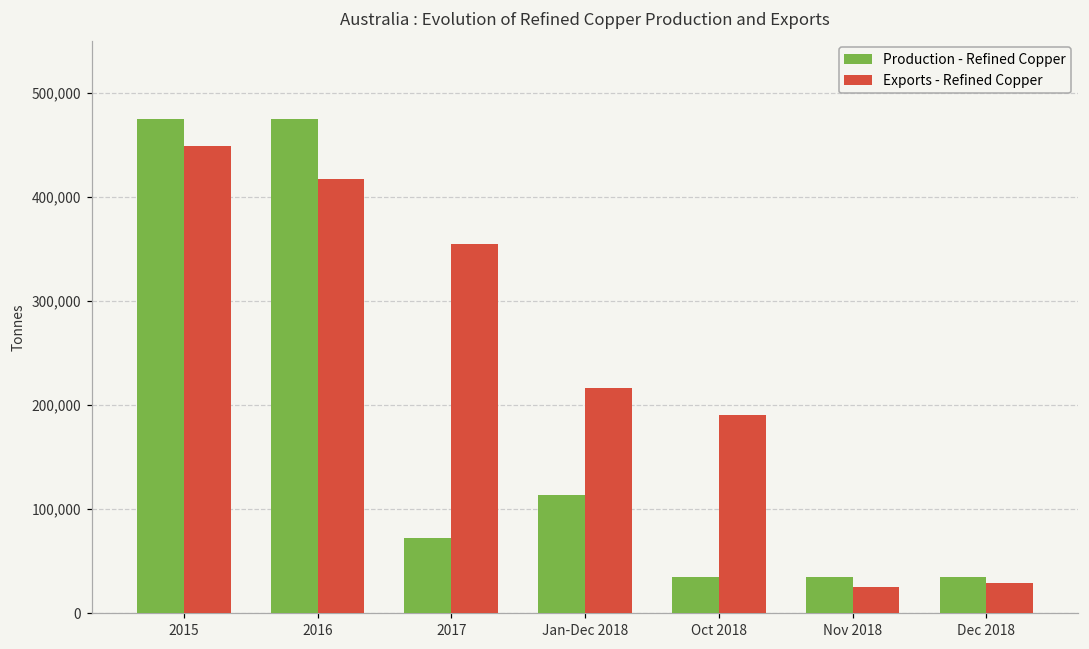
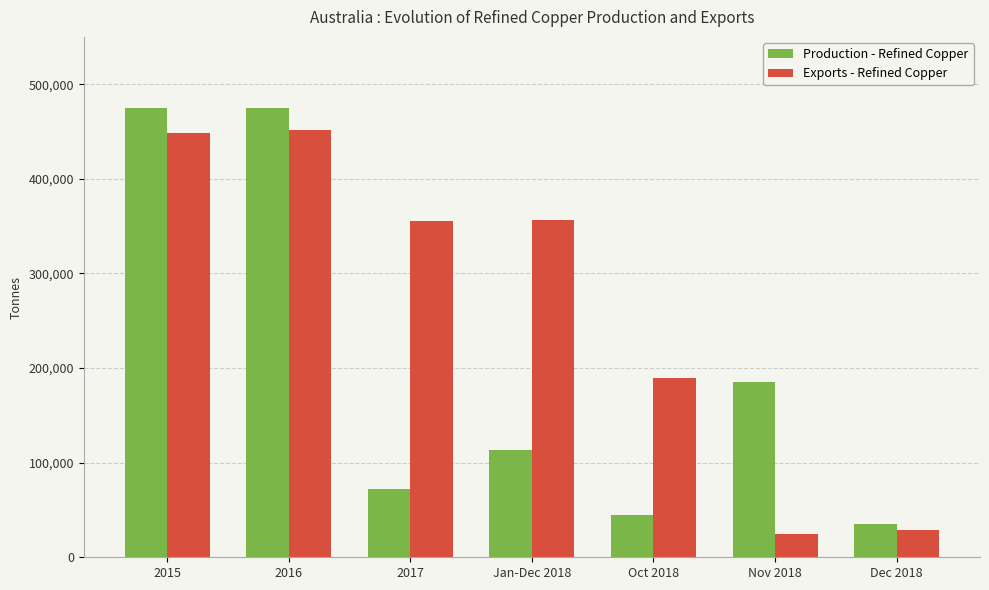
Exports - Refined Copper, 2016: 420,000 -> 450,000
Exports - Refined Copper, Jan-Dec 2018: 220,000 -> 360,000
Production - Refined Copper, Oct 2018: 30,000 -> 40,000
Production - Refined Copper, Nov 2018: 30,000 -> 190,000
